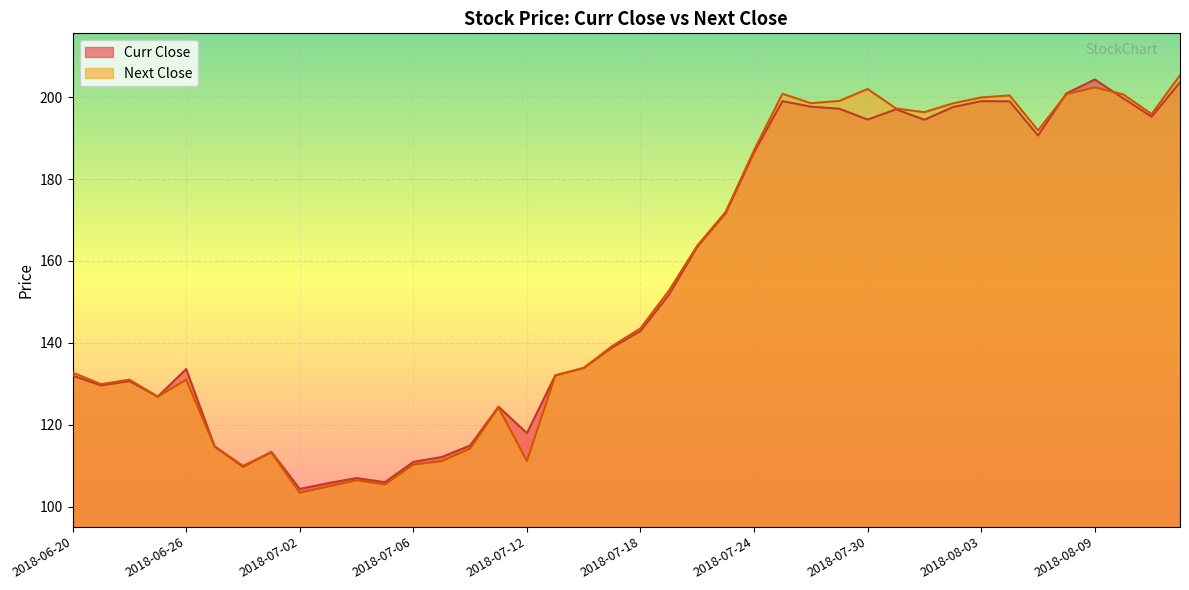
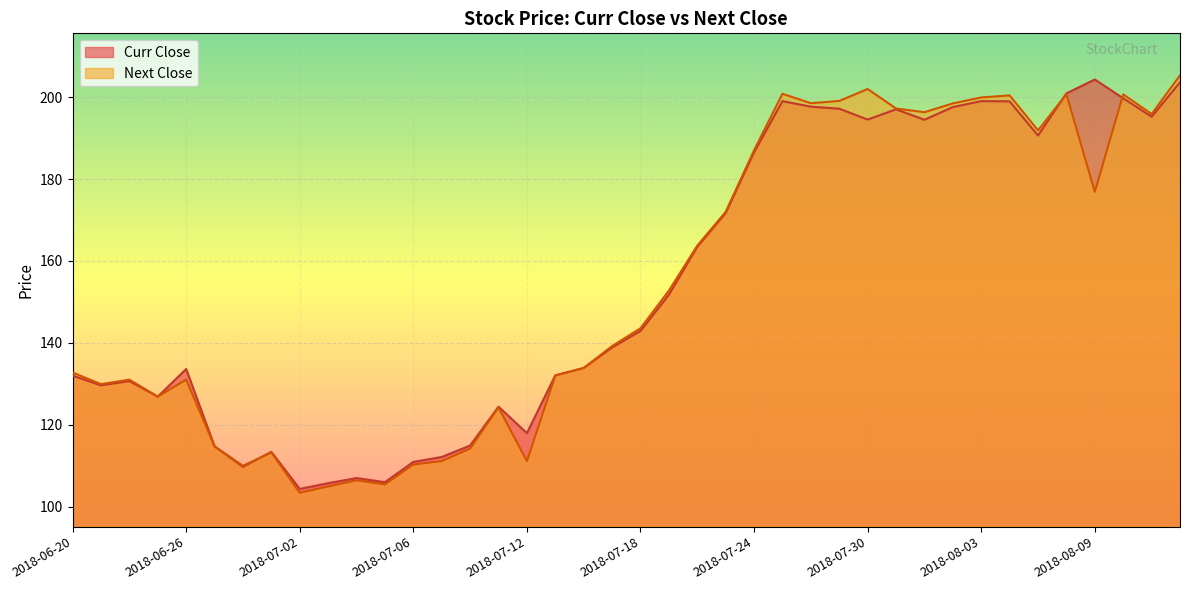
Next Close, 2018-08-09: 202 -> 177
